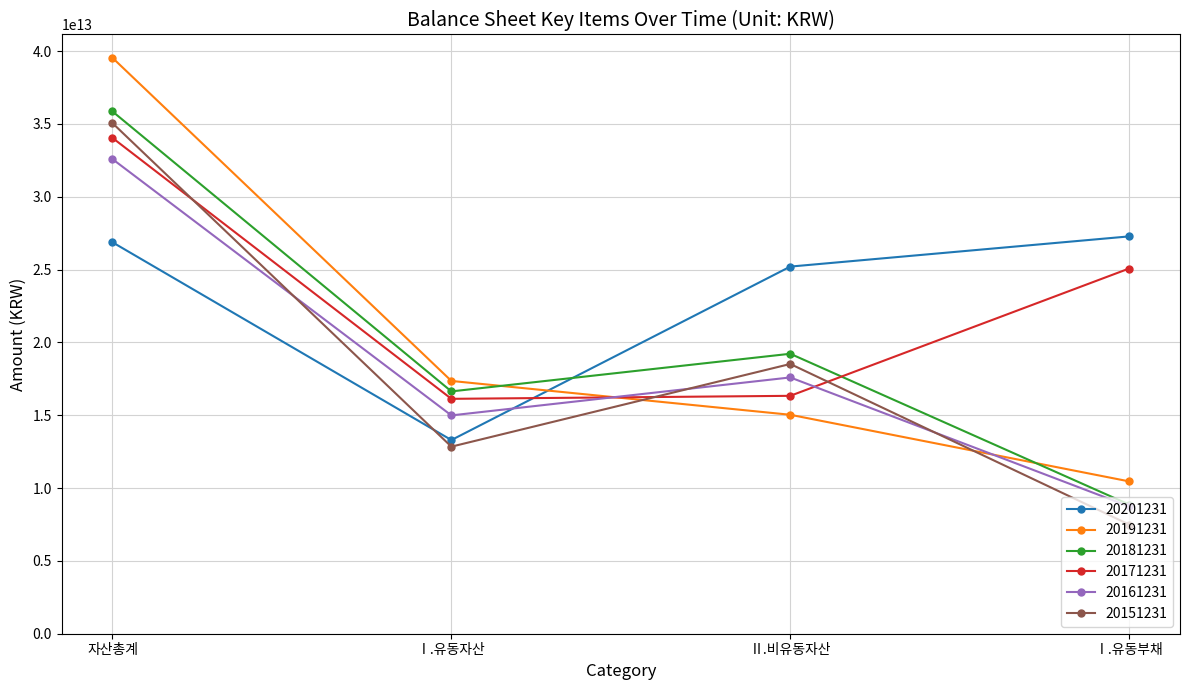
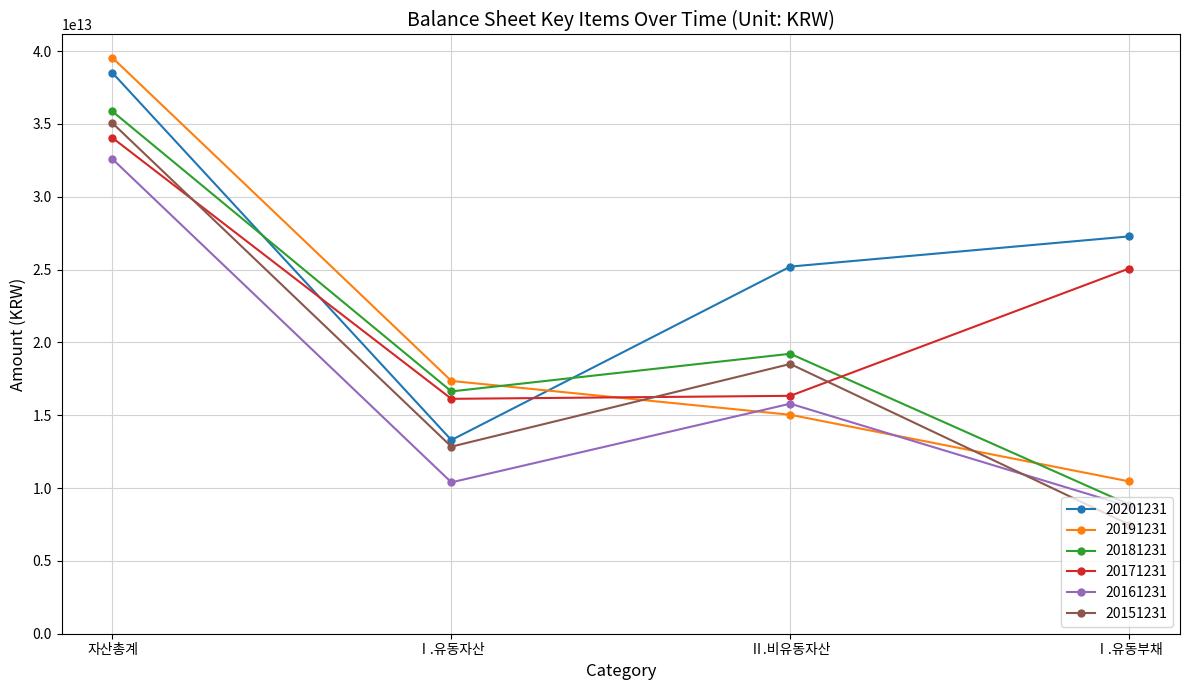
20201231, 자산총계: 26900000000000 -> 38500000000000
20161231, Ⅰ.유동자산: 15000000000000 -> 10400000000000
20161231, Ⅱ.비유동자산: 17600000000000 -> 15800000000000
